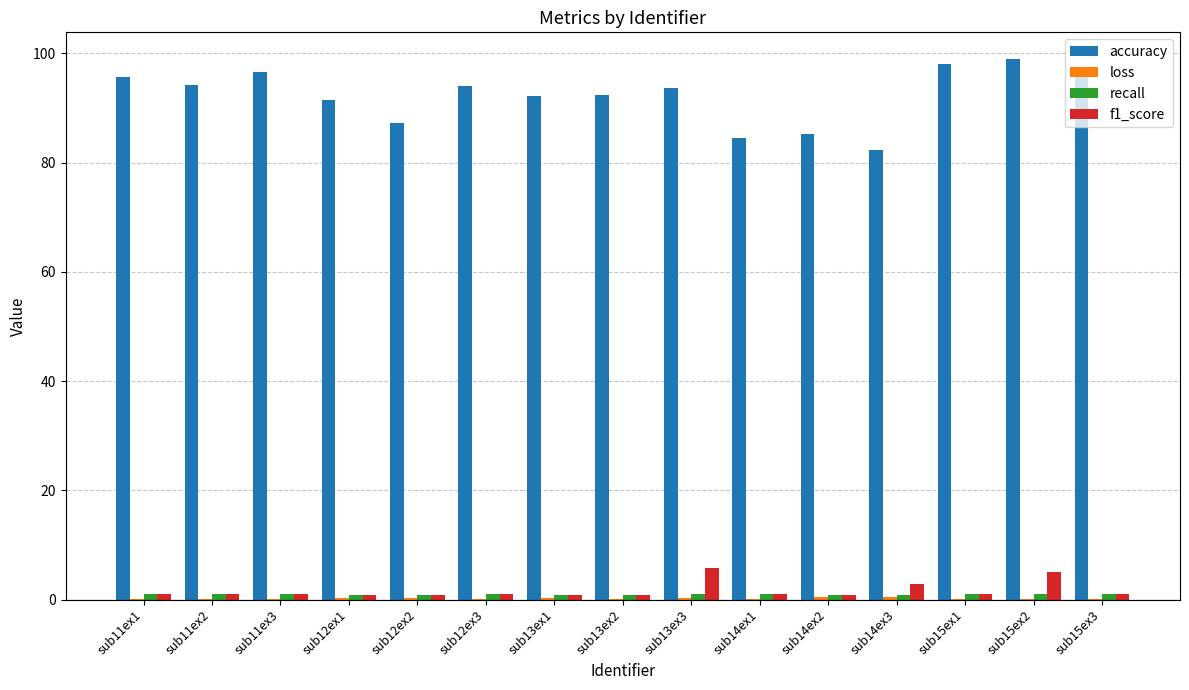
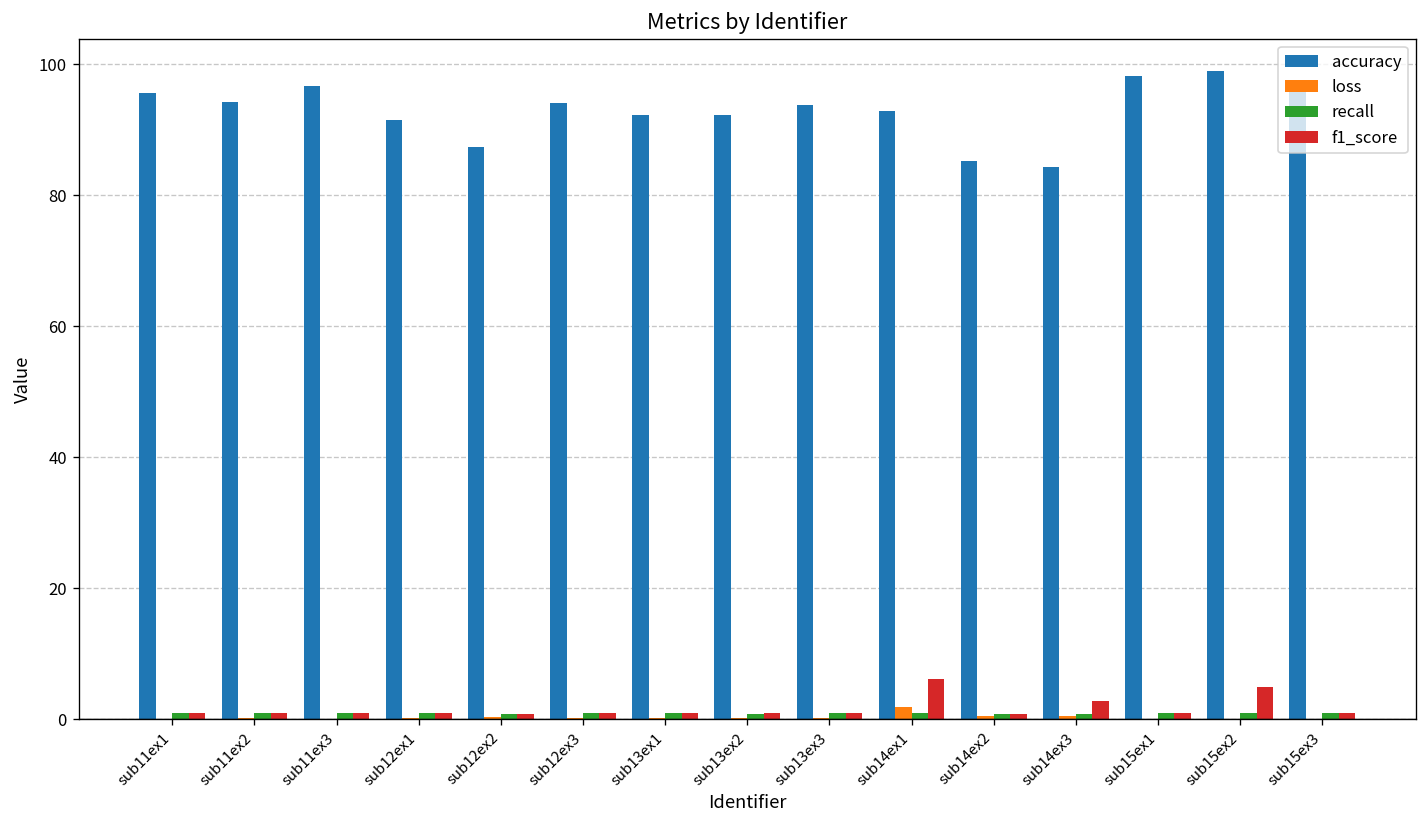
f1_score, sub13ex3: 6 -> 1
accuracy, sub14ex1: 84 -> 93
loss, sub14ex1: 0 -> 2
f1_score, sub14ex1: 1 -> 6
accuracy, sub14ex3: 82 -> 84
